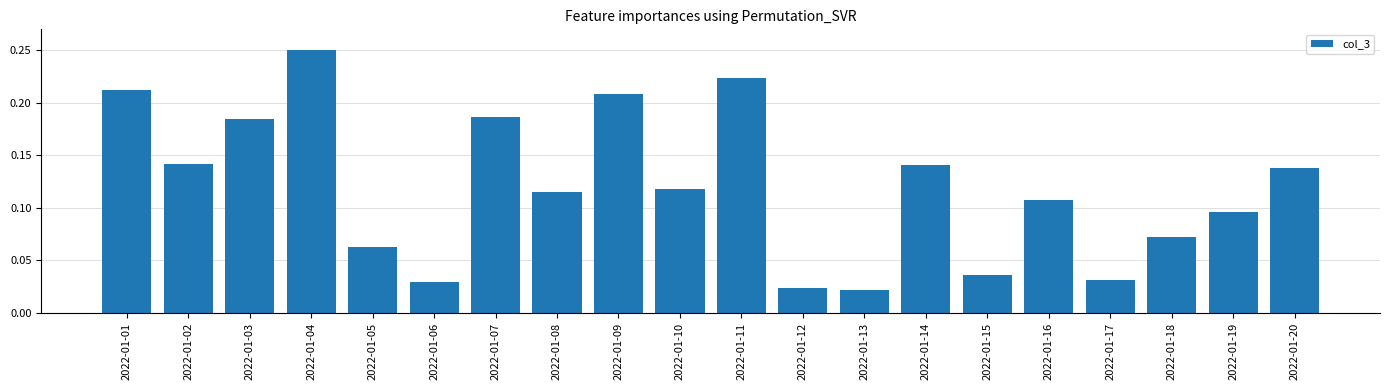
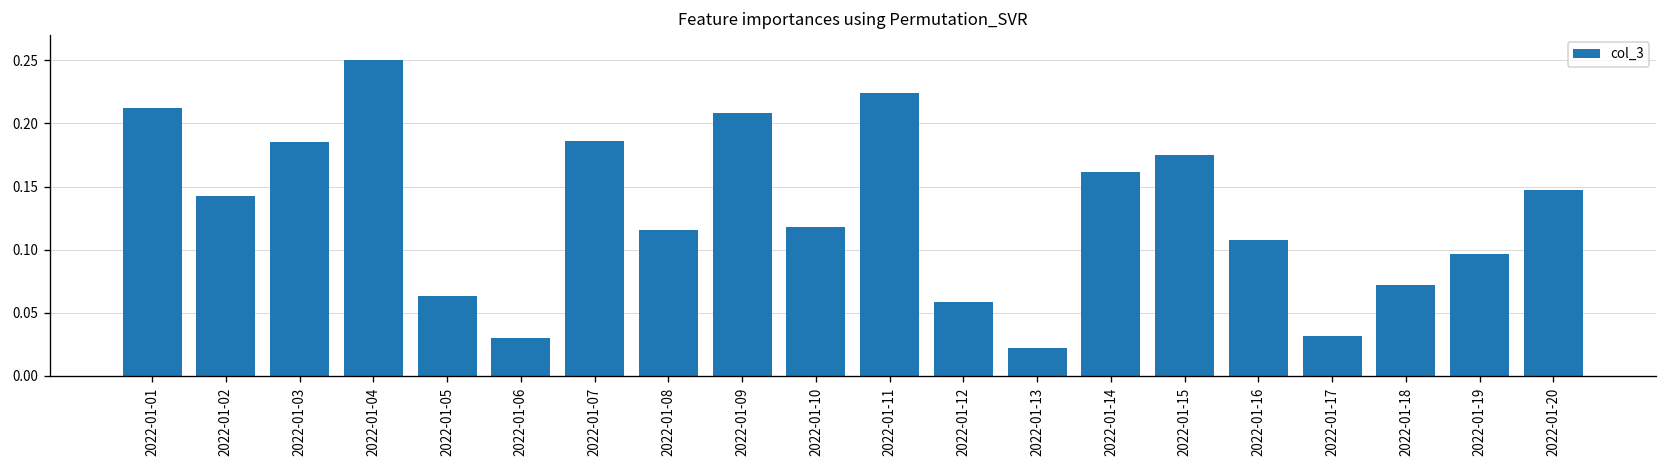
2022-01-12: 0.024 -> 0.058
2022-01-14: 0.141 -> 0.162
2022-01-15: 0.036 -> 0.175
2022-01-20: 0.138 -> 0.147
